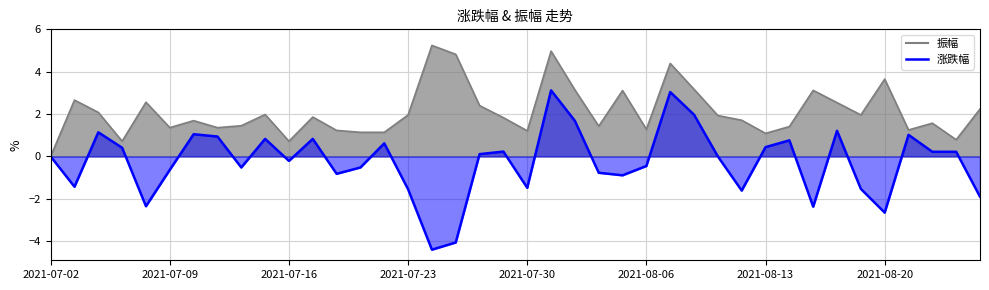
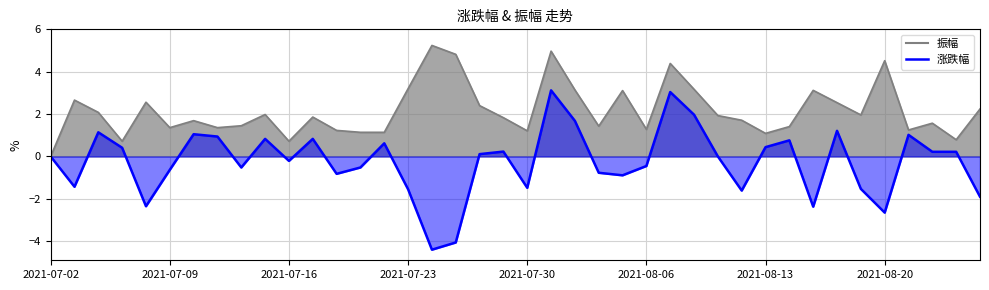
振幅, 2021-07-23: 2.0 -> 3.2
振幅, 2021-08-20: 3.7 -> 4.5
